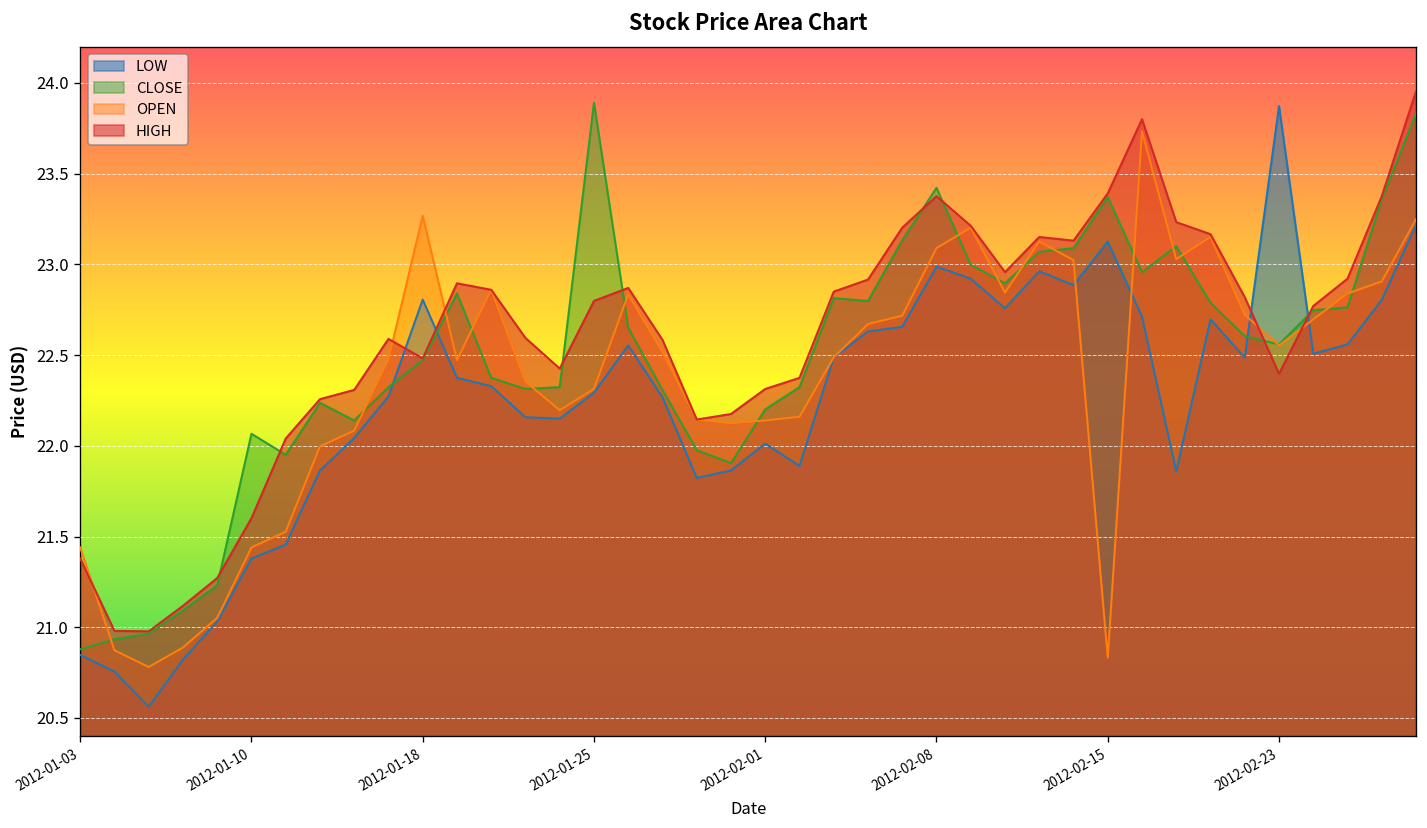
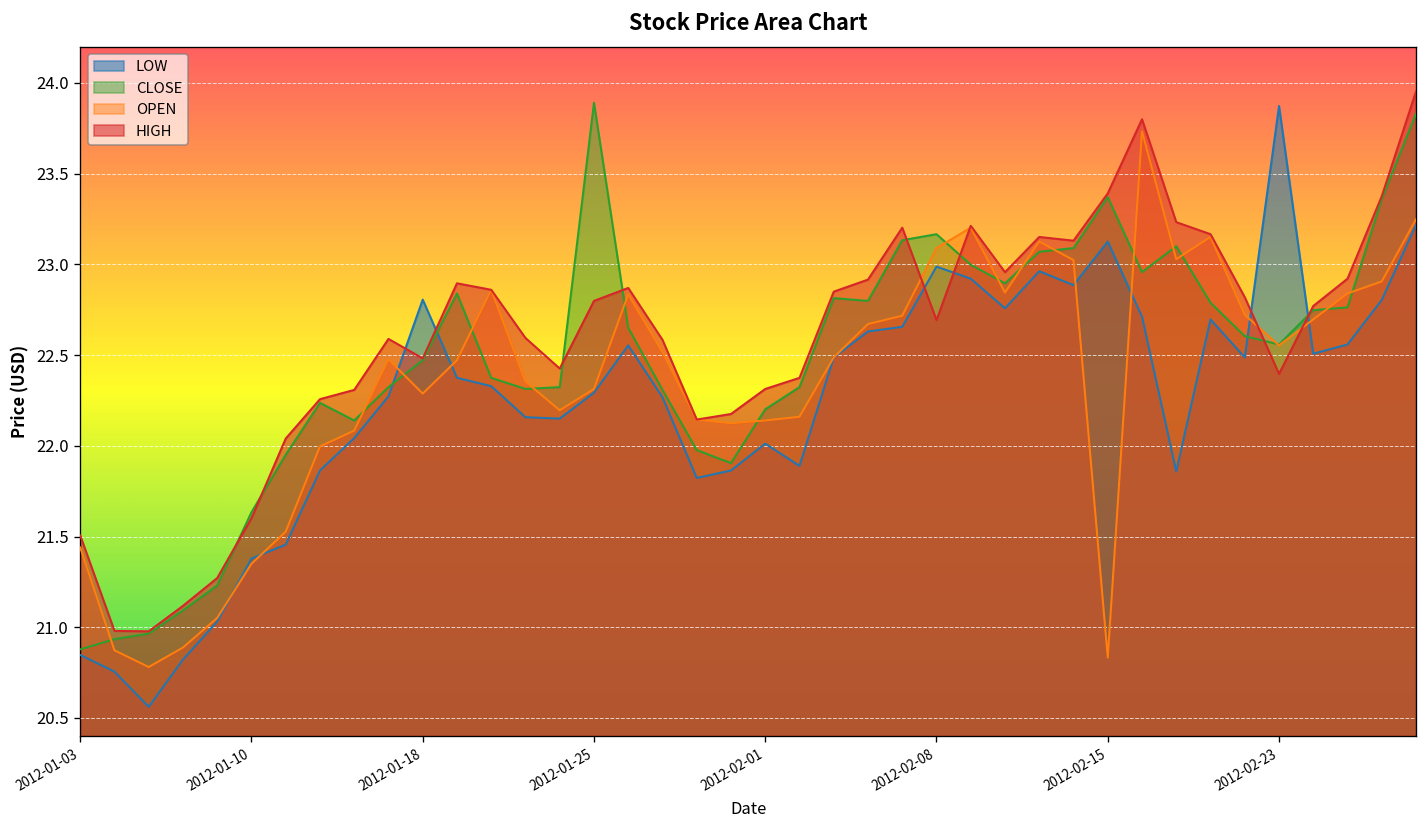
HIGH, 2012-01-03: 21.38 -> 21.51
CLOSE, 2012-01-10: 22.07 -> 21.63
OPEN, 2012-01-10: 21.44 -> 21.35
OPEN, 2012-01-18: 23.27 -> 22.29
CLOSE, 2012-02-08: 23.42 -> 23.17
HIGH, 2012-02-08: 23.38 -> 22.69
